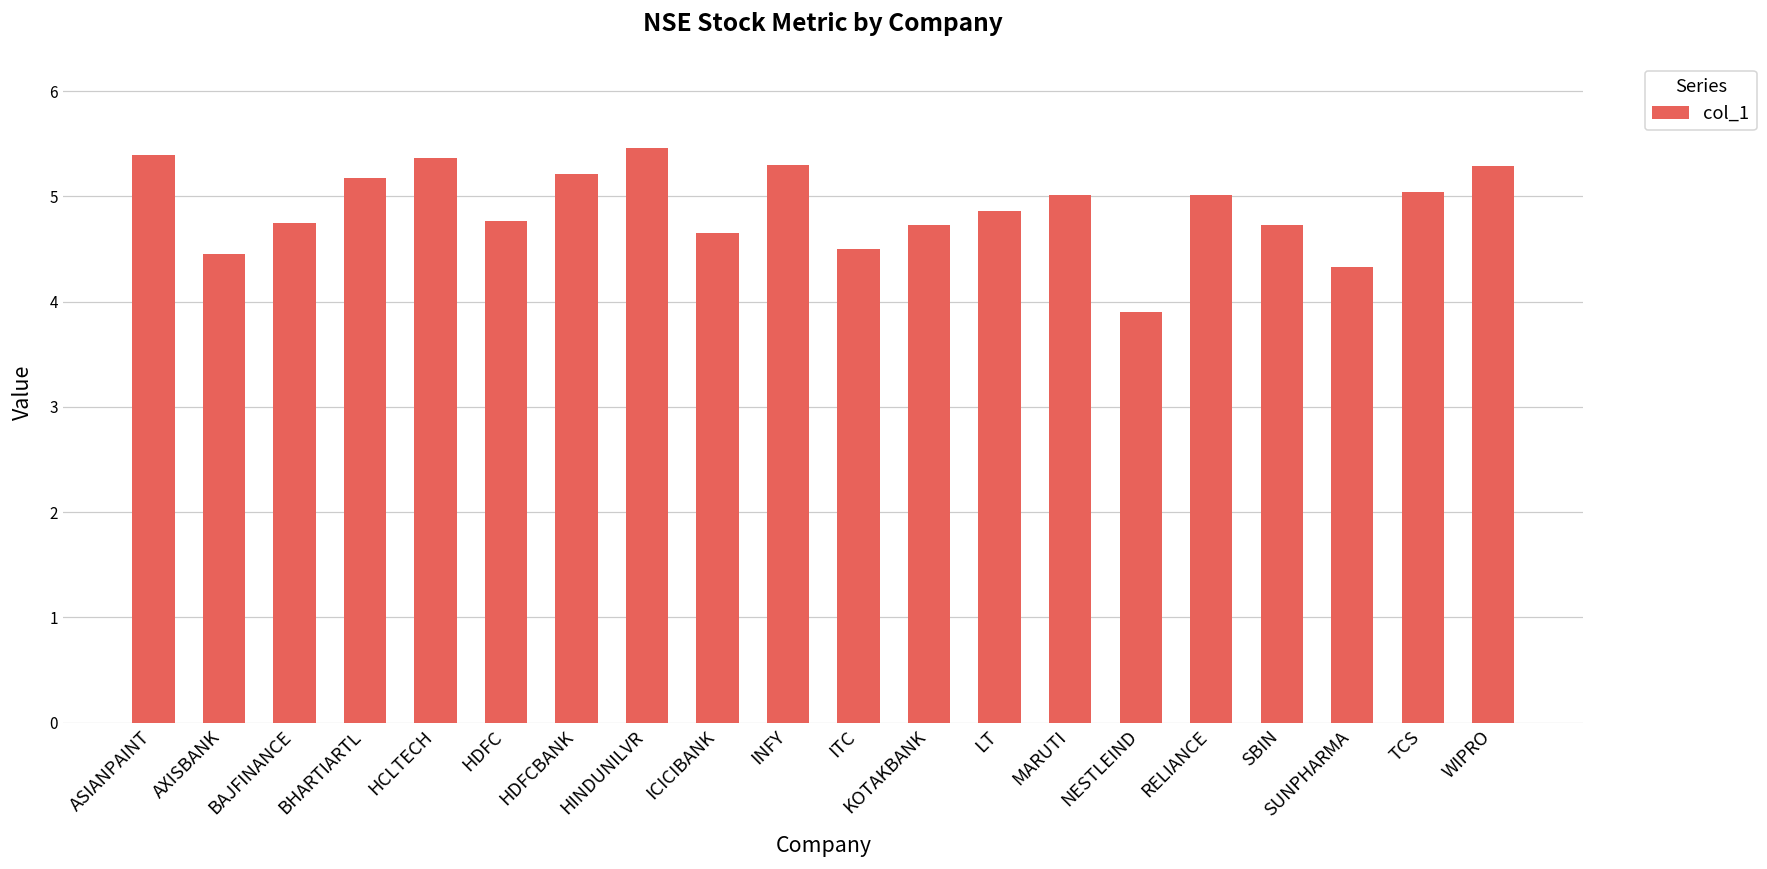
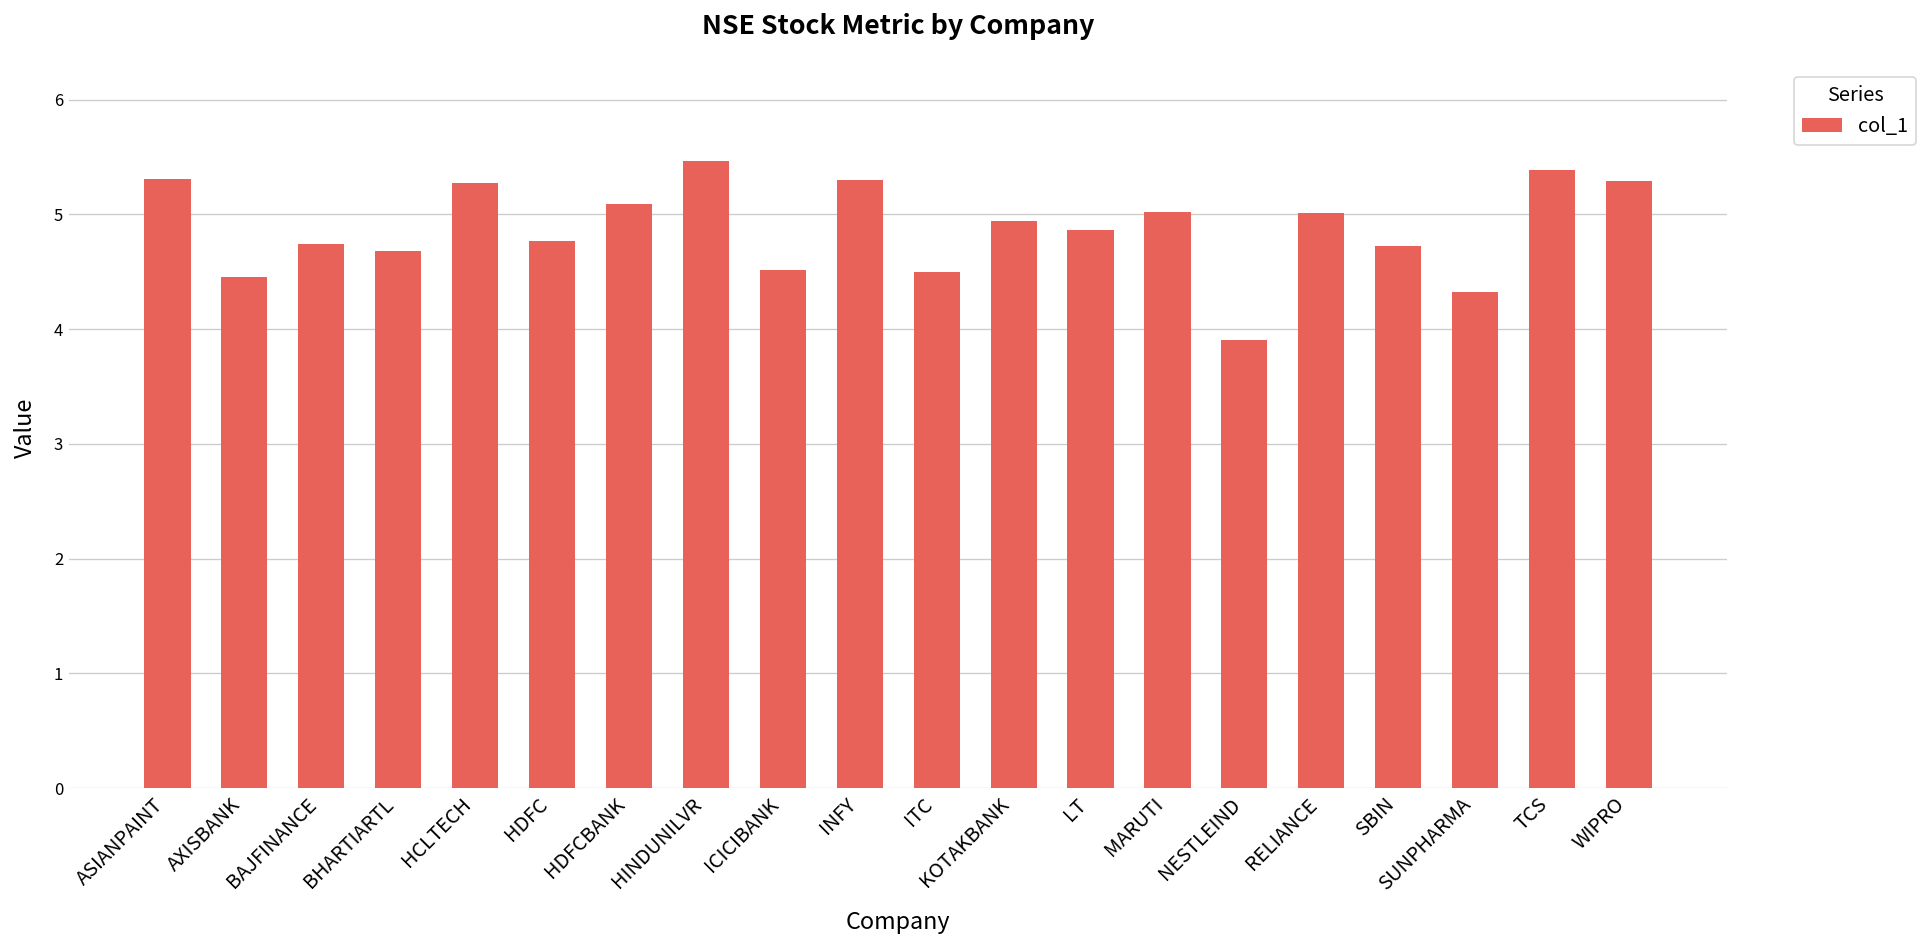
ASIANPAINT: 5.4 -> 5.3
BHARTIARTL: 5.2 -> 4.7
HCLTECH: 5.4 -> 5.3
HDFCBANK: 5.2 -> 5.1
ICICIBANK: 4.7 -> 4.5
KOTAKBANK: 4.7 -> 4.9
TCS: 5.0 -> 5.4
